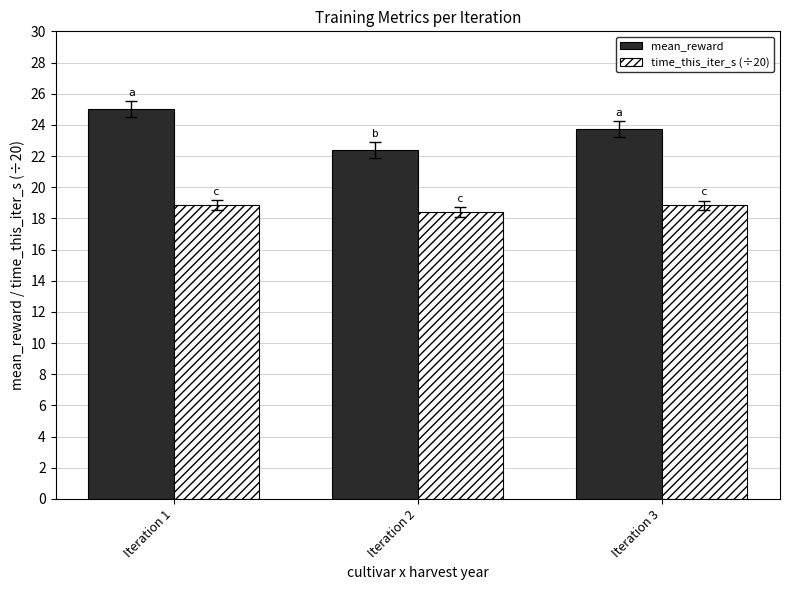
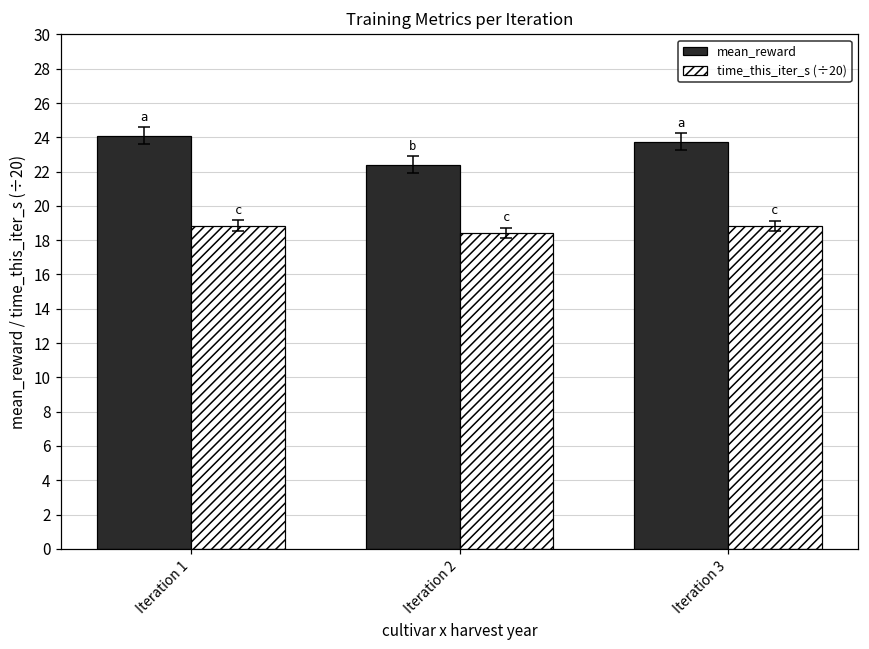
mean_reward, Iteration 1: 25.0 -> 24.1
